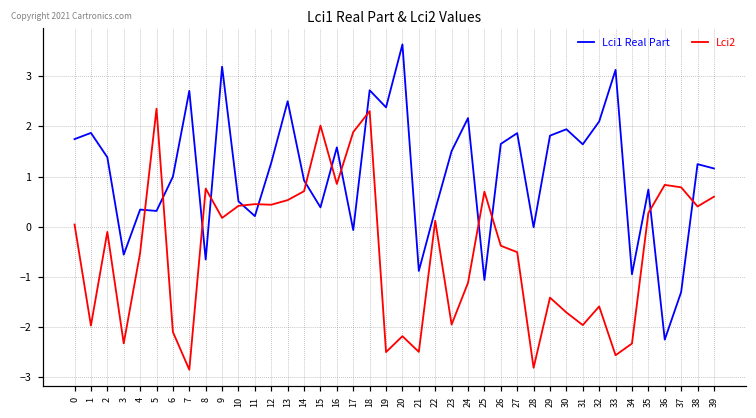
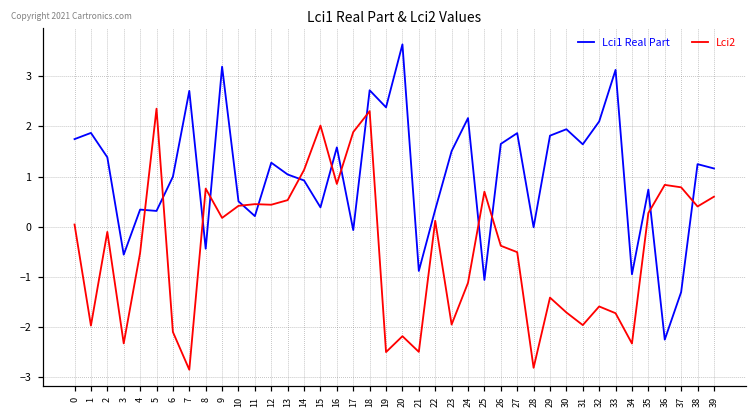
Lci1 Real Part, 8: -0.7 -> -0.4
Lci1 Real Part, 13: 2.5 -> 1.0
Lci2, 14: 0.7 -> 1.1
Lci2, 33: -2.6 -> -1.7
